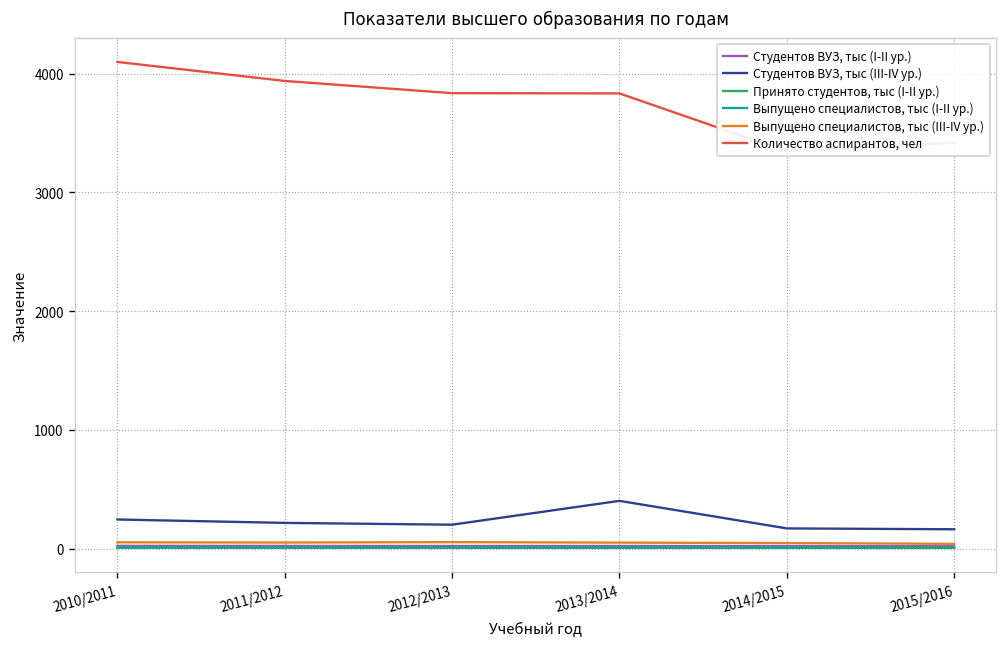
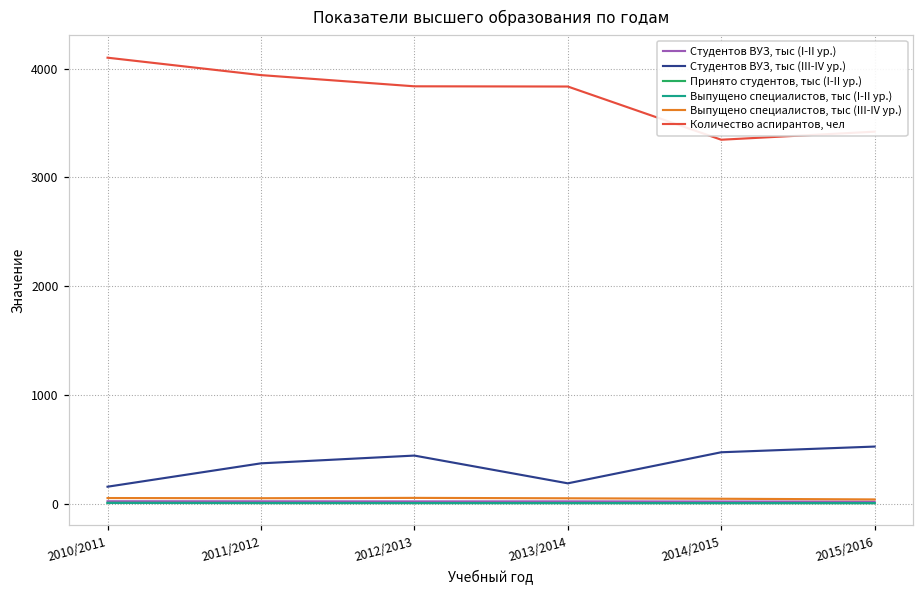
Студентов ВУЗ, тыс (III-IV ур.), 2010/2011: 240 -> 160
Студентов ВУЗ, тыс (III-IV ур.), 2011/2012: 200 -> 400
Студентов ВУЗ, тыс (III-IV ур.), 2012/2013: 200 -> 400
Студентов ВУЗ, тыс (III-IV ур.), 2013/2014: 400 -> 200
Студентов ВУЗ, тыс (III-IV ур.), 2014/2015: 200 -> 500
Студентов ВУЗ, тыс (III-IV ур.), 2015/2016: 200 -> 500
